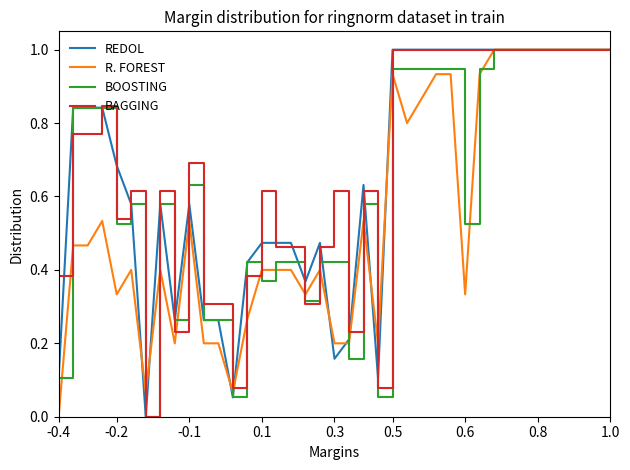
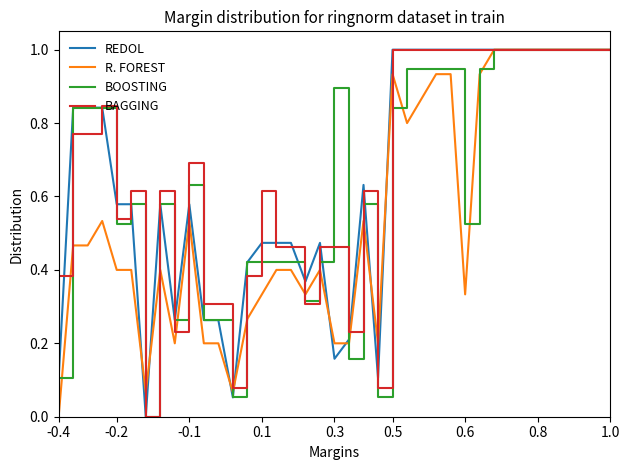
REDOL, -0.2: 0.68 -> 0.58
R. FOREST, -0.2: 0.33 -> 0.40
R. FOREST, 0.1: 0.40 -> 0.33
BOOSTING, 0.1: 0.37 -> 0.42
BOOSTING, 0.3: 0.42 -> 0.89
BAGGING, 0.3: 0.62 -> 0.46
BOOSTING, 0.5: 0.95 -> 0.84
